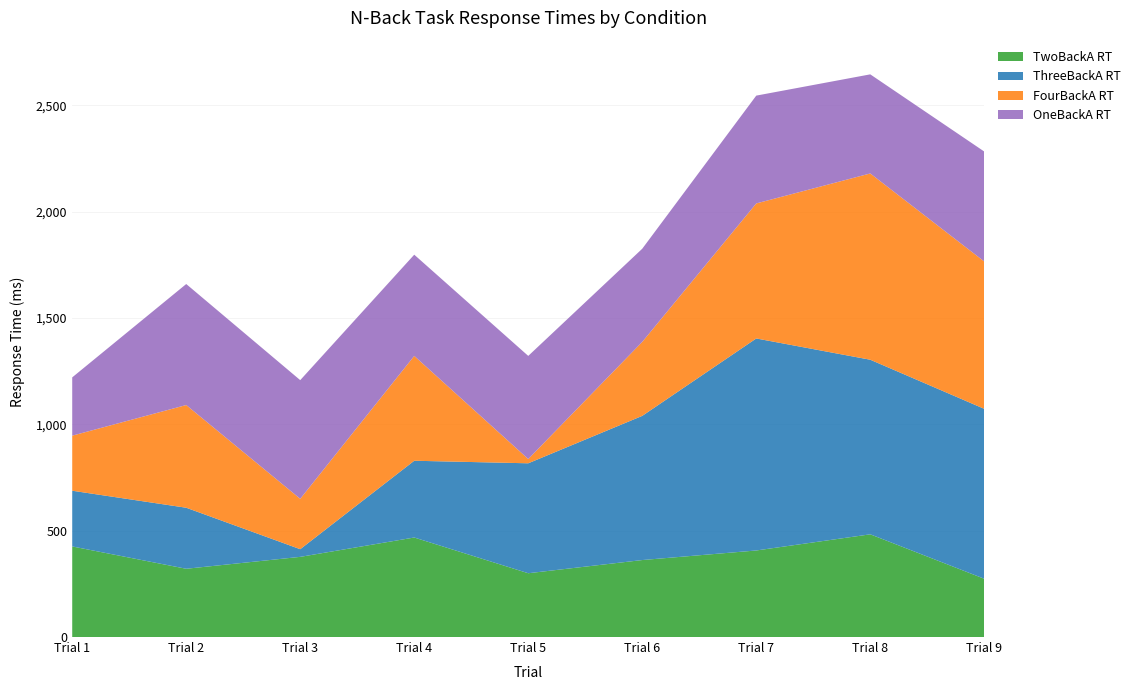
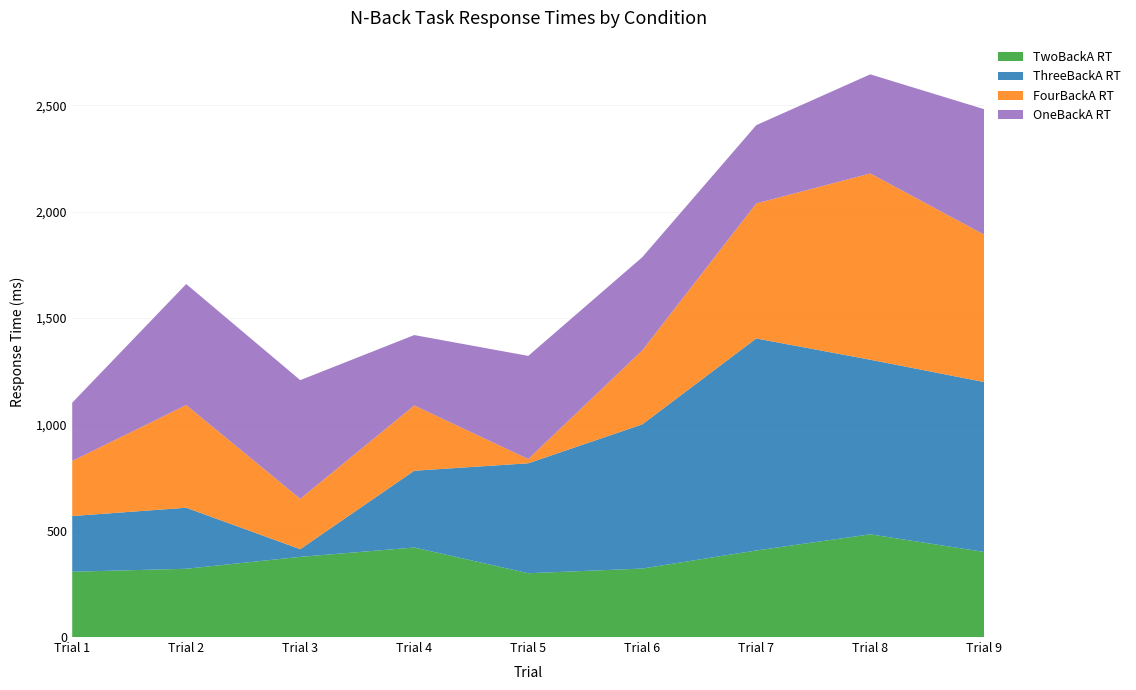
TwoBackA RT, Trial 1: 430 -> 310
TwoBackA RT, Trial 4: 470 -> 420
FourBackA RT, Trial 4: 490 -> 310
OneBackA RT, Trial 4: 480 -> 330
TwoBackA RT, Trial 6: 360 -> 320
OneBackA RT, Trial 7: 510 -> 370
TwoBackA RT, Trial 9: 270 -> 400
OneBackA RT, Trial 9: 520 -> 590
